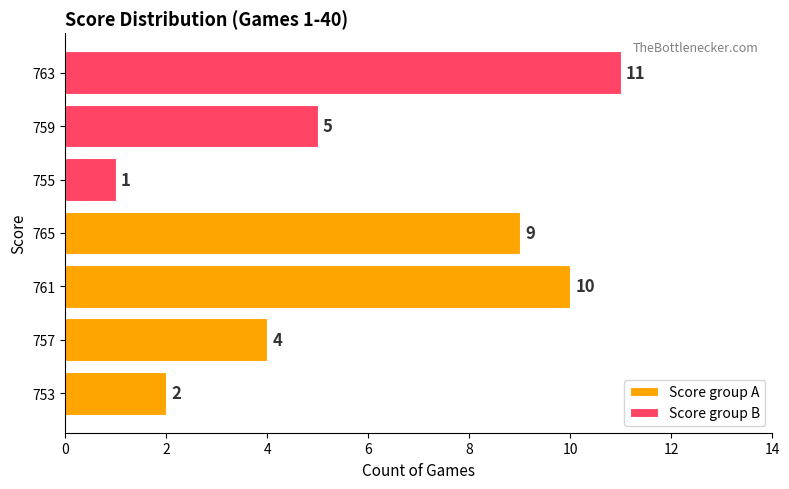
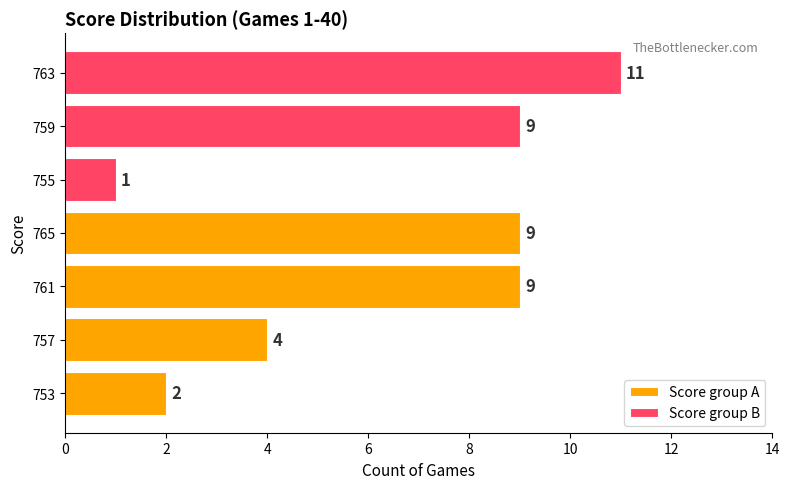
Score group B, 759: 5 -> 9
Score group A, 761: 10 -> 9
